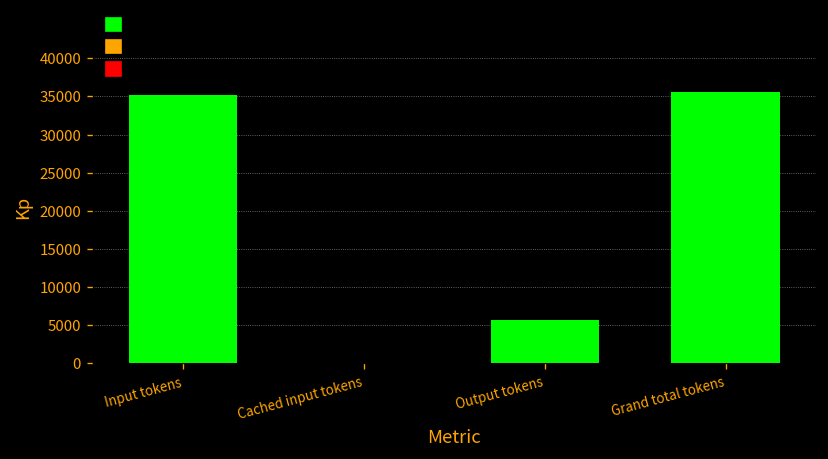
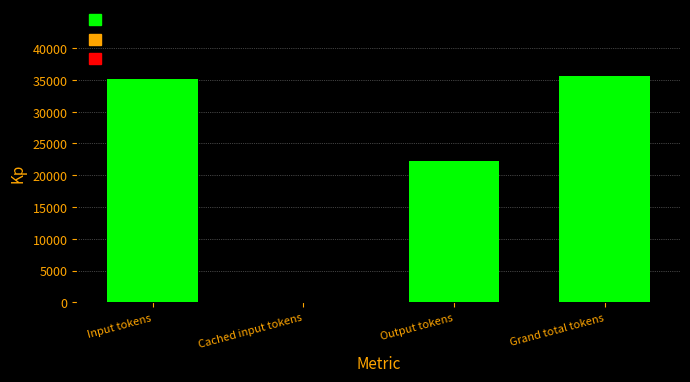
Output tokens: 6000 -> 22000
